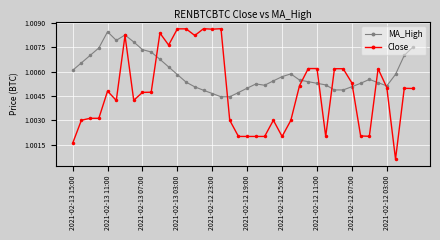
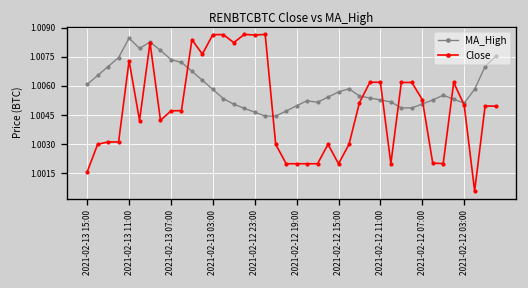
Close, 2021-02-13 11:00: 1.0048 -> 1.0073
